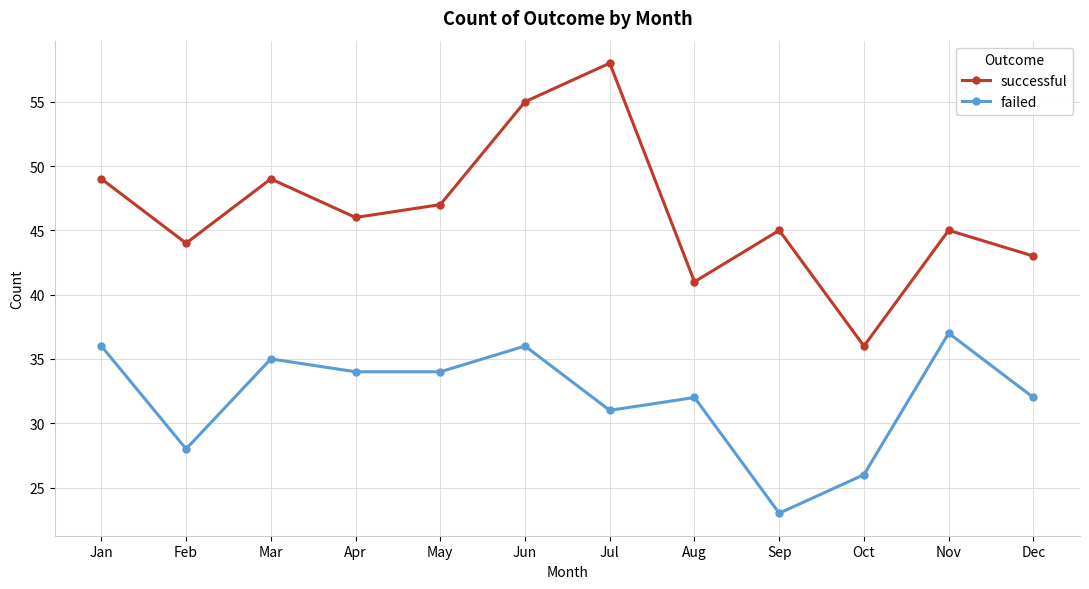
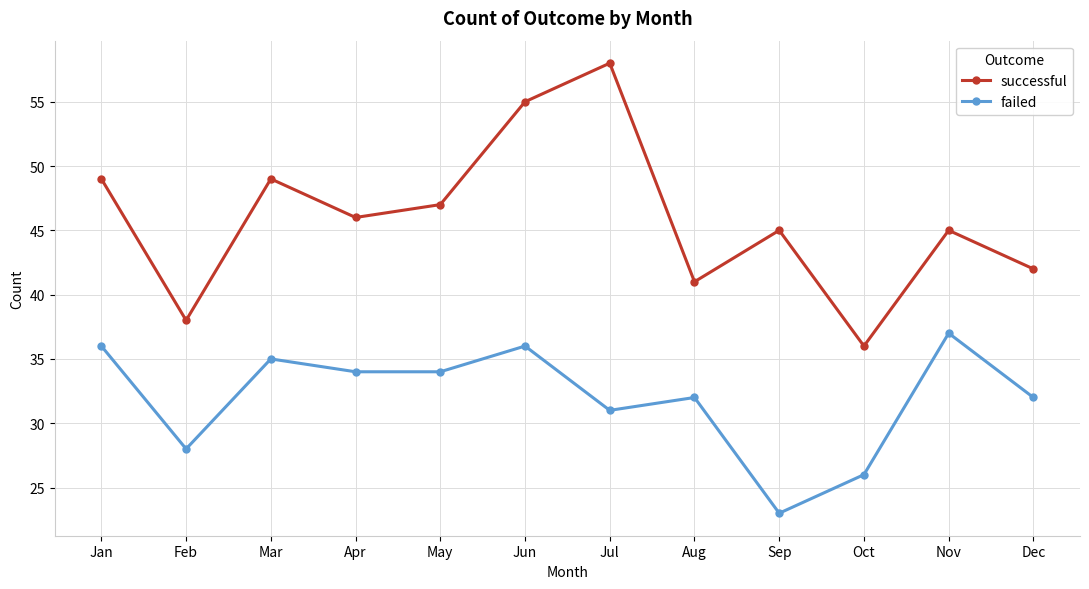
successful, Feb: 44 -> 38
successful, Dec: 43 -> 42
